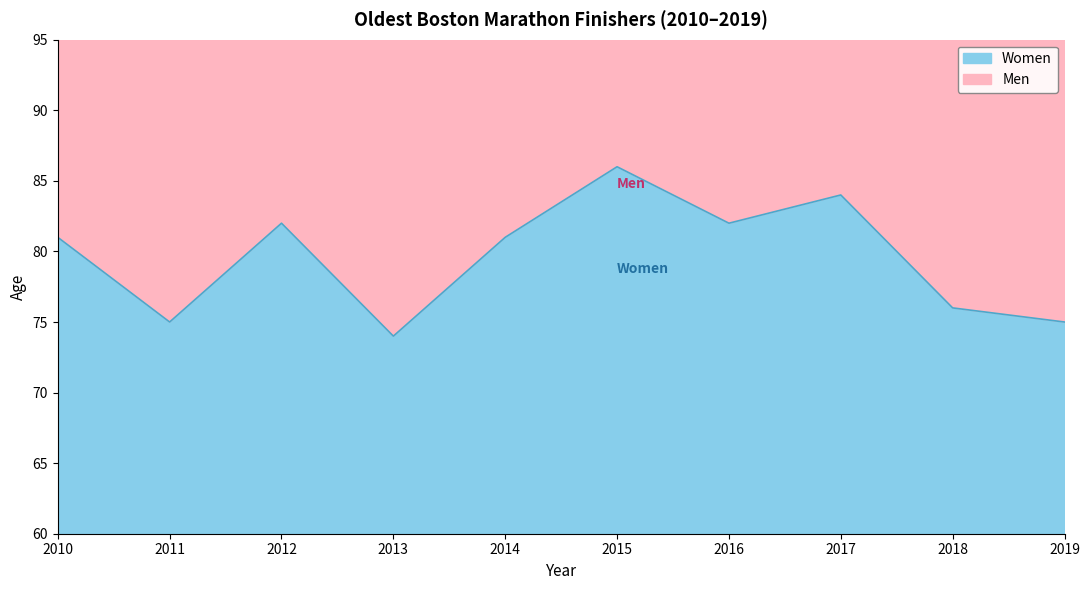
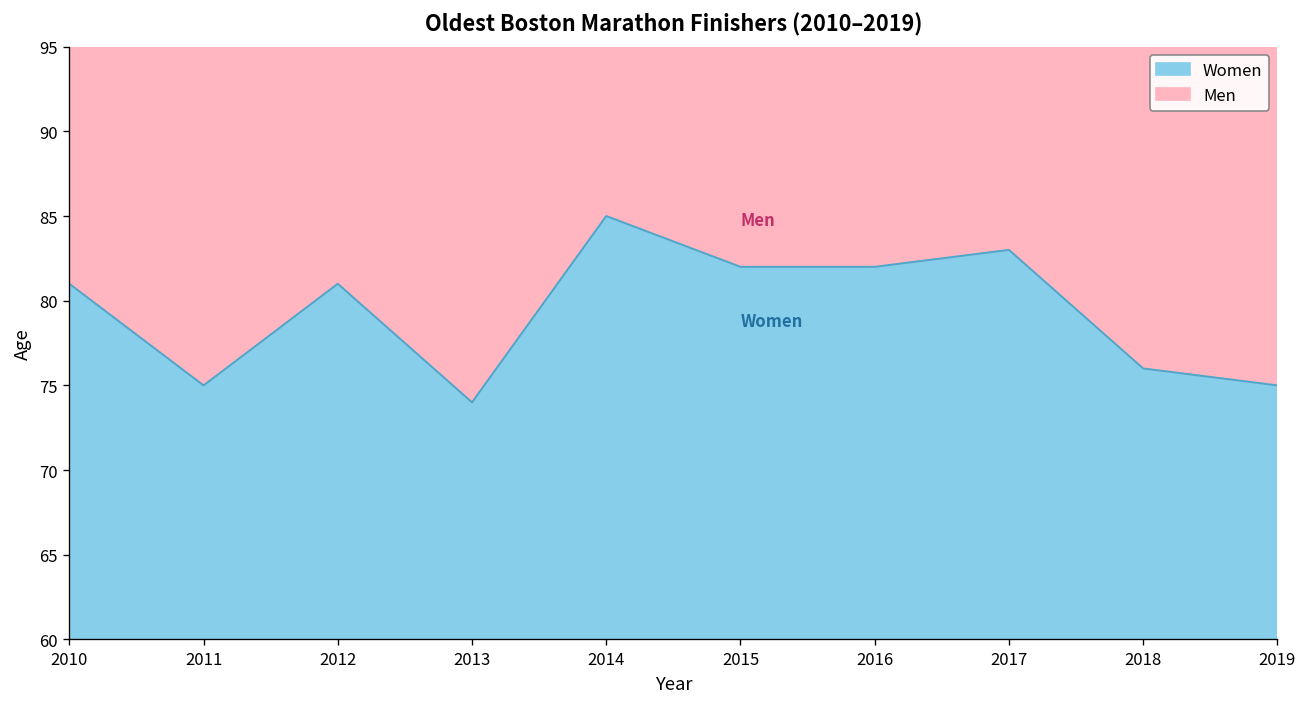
Women, 2012: 82 -> 81
Women, 2014: 81 -> 85
Women, 2015: 86 -> 82
Women, 2017: 84 -> 83
